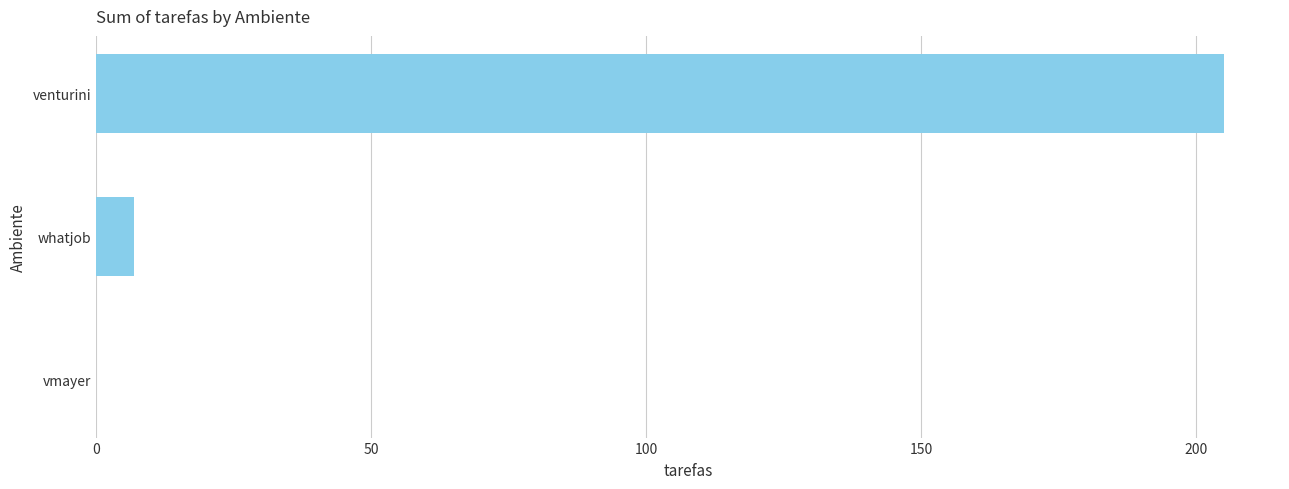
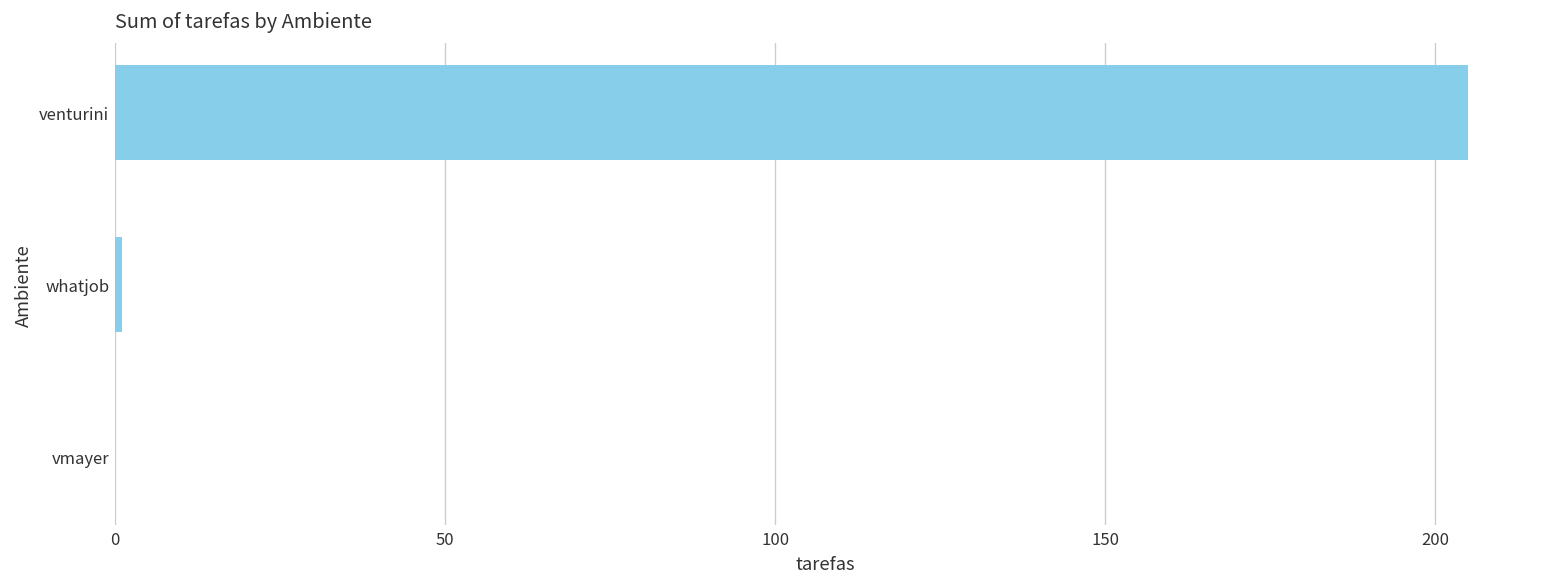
whatjob: 7 -> 1
